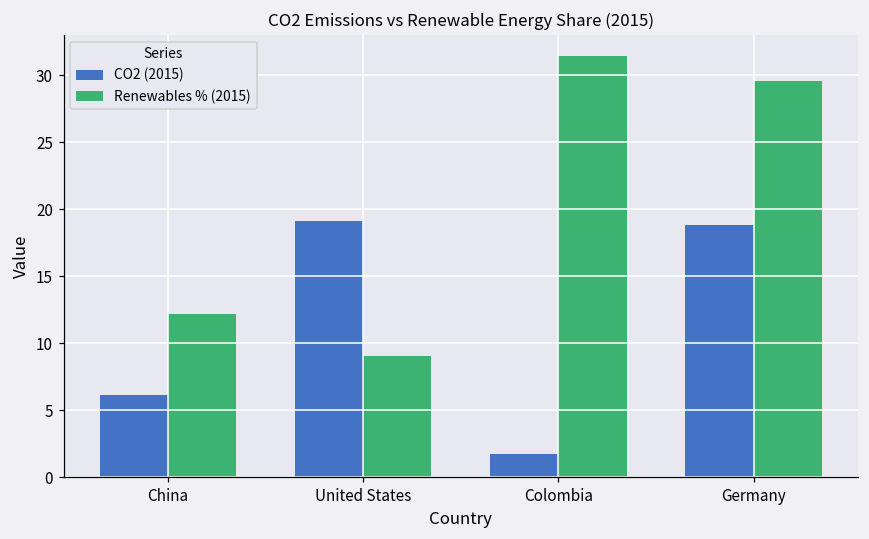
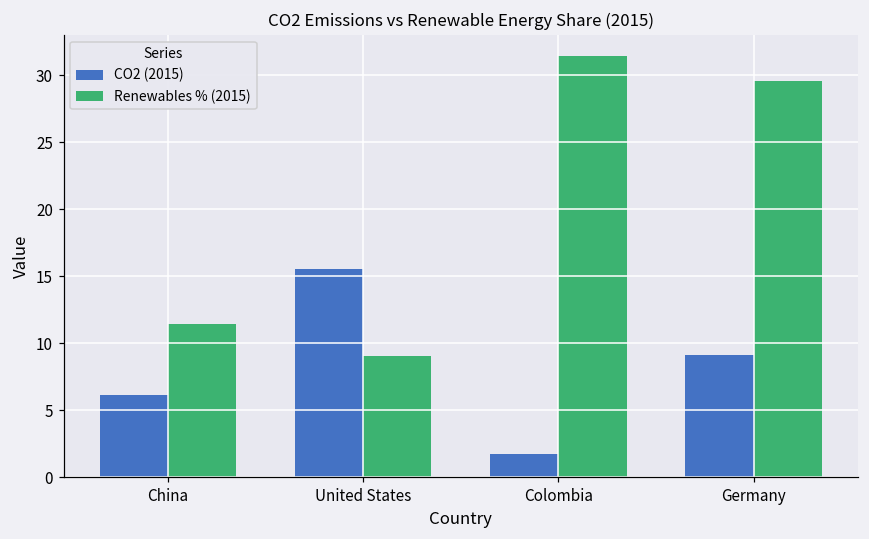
Renewables % (2015), China: 12.2 -> 11.4
CO2 (2015), United States: 19.1 -> 15.6
CO2 (2015), Germany: 18.8 -> 9.1
